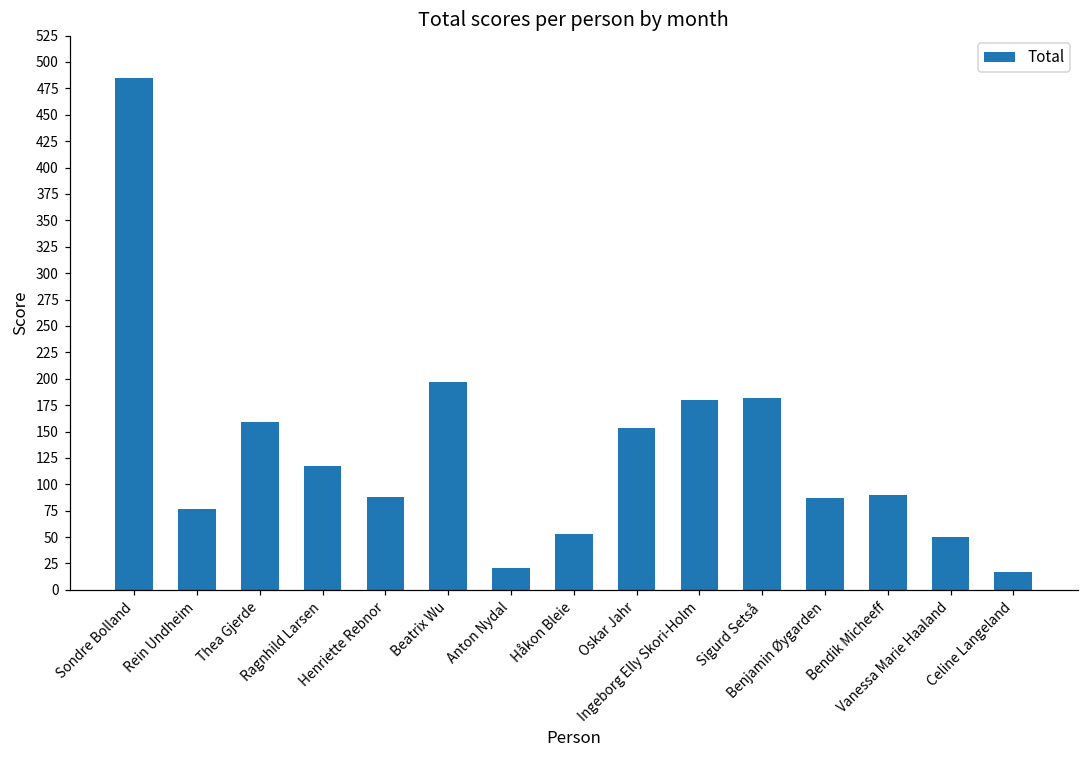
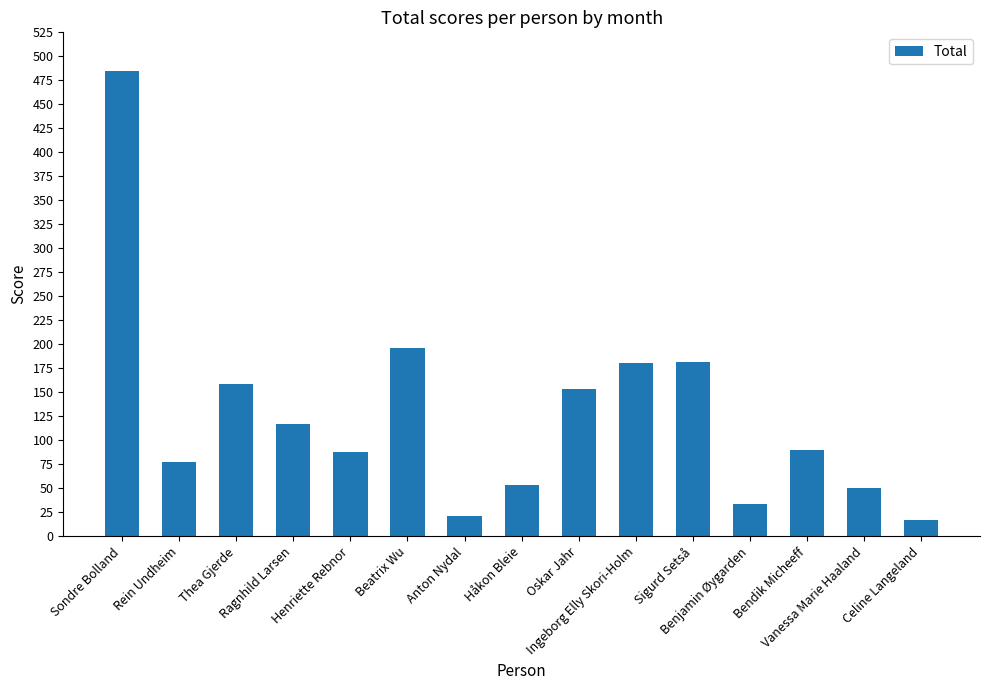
Benjamin Øygarden: 90 -> 30
